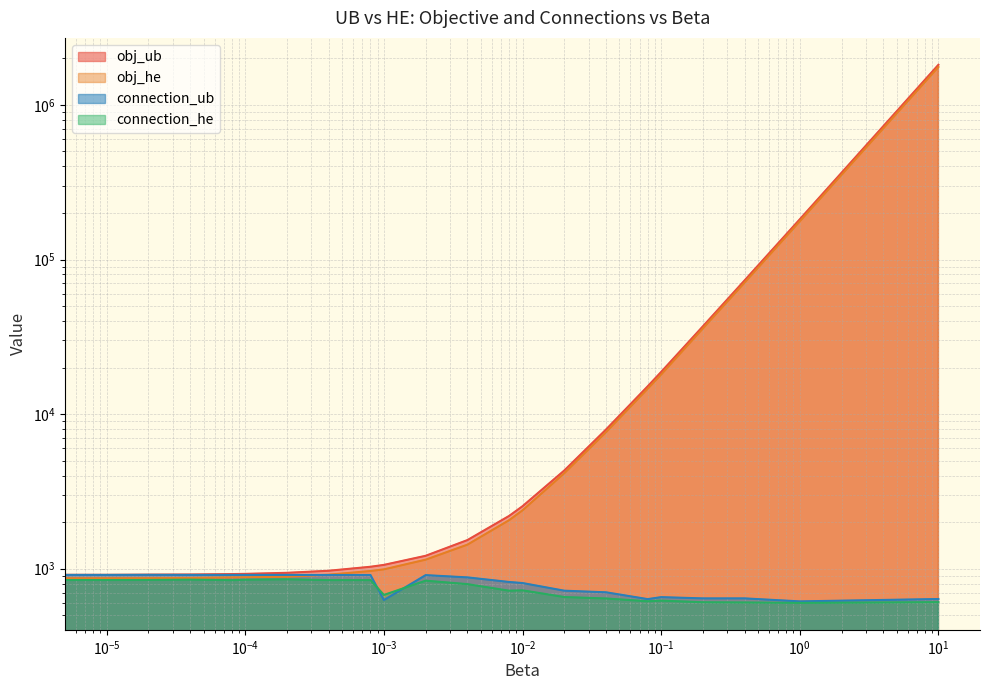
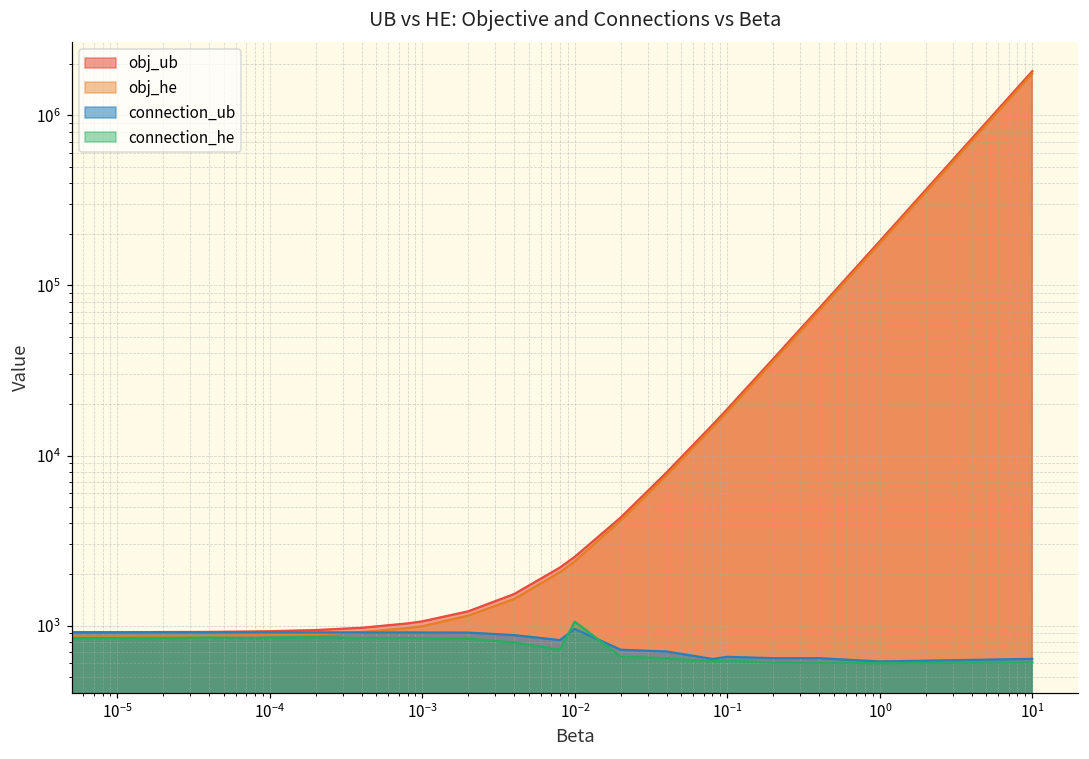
connection_ub, 10^-3: 630 -> 900
connection_he, 10^-3: 700 -> 800
connection_ub, 10^-2: 800 -> 1000
connection_he, 10^-2: 700 -> 1100
